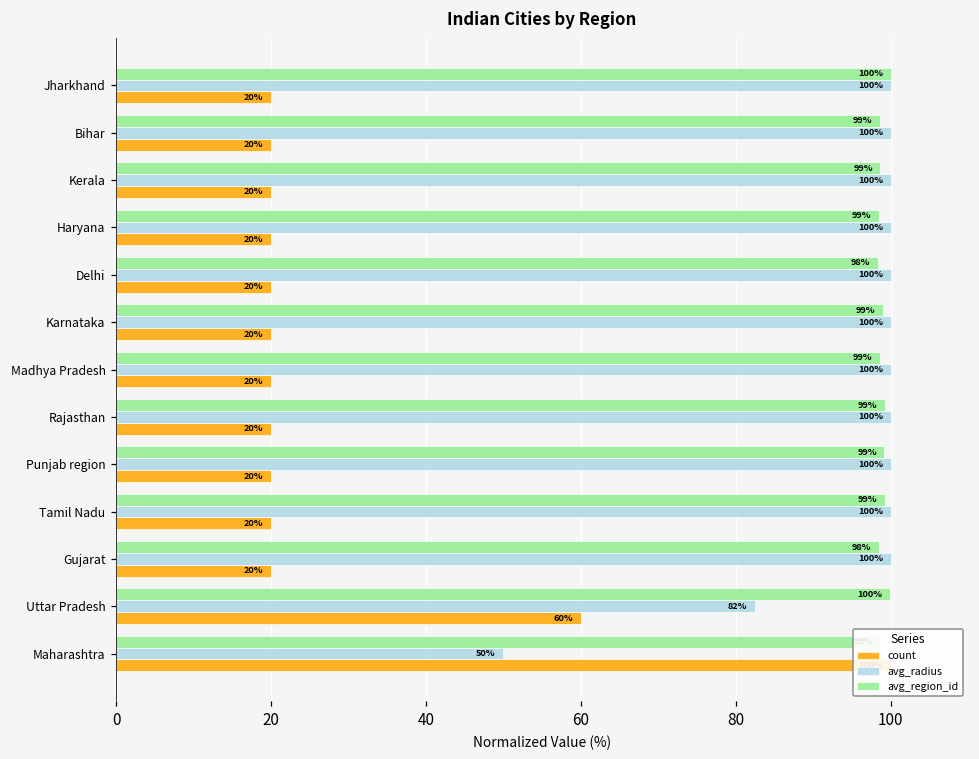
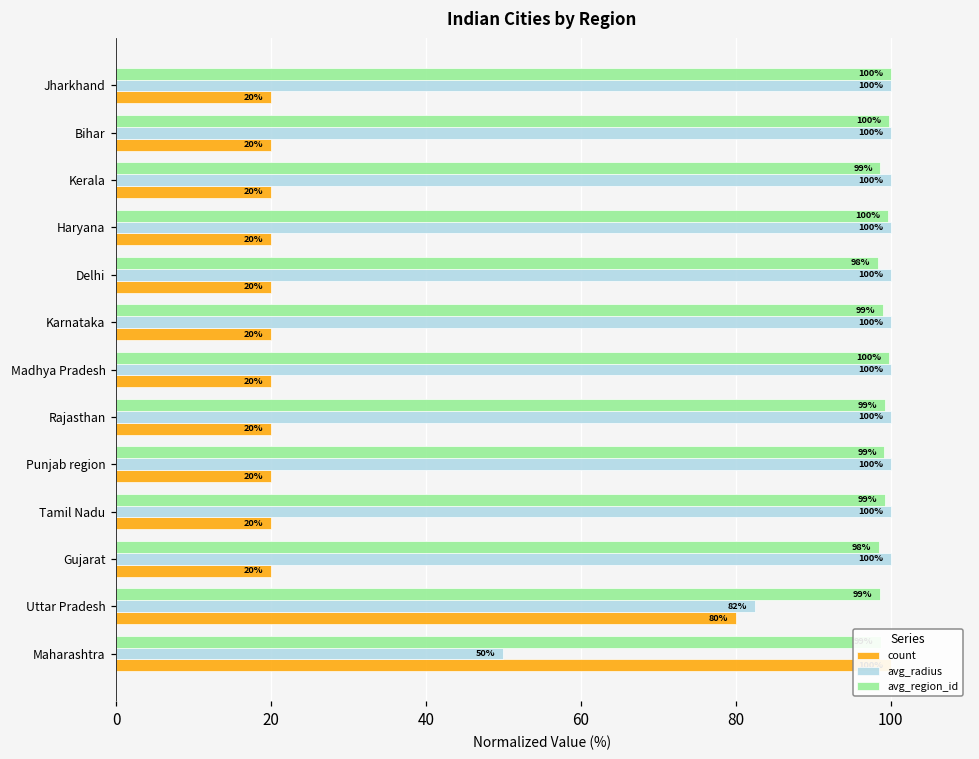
avg_region_id, Bihar: 99% -> 100%
avg_region_id, Haryana: 99% -> 100%
avg_region_id, Madhya Pradesh: 99% -> 100%
avg_region_id, Uttar Pradesh: 100% -> 99%
count, Uttar Pradesh: 60% -> 80%
